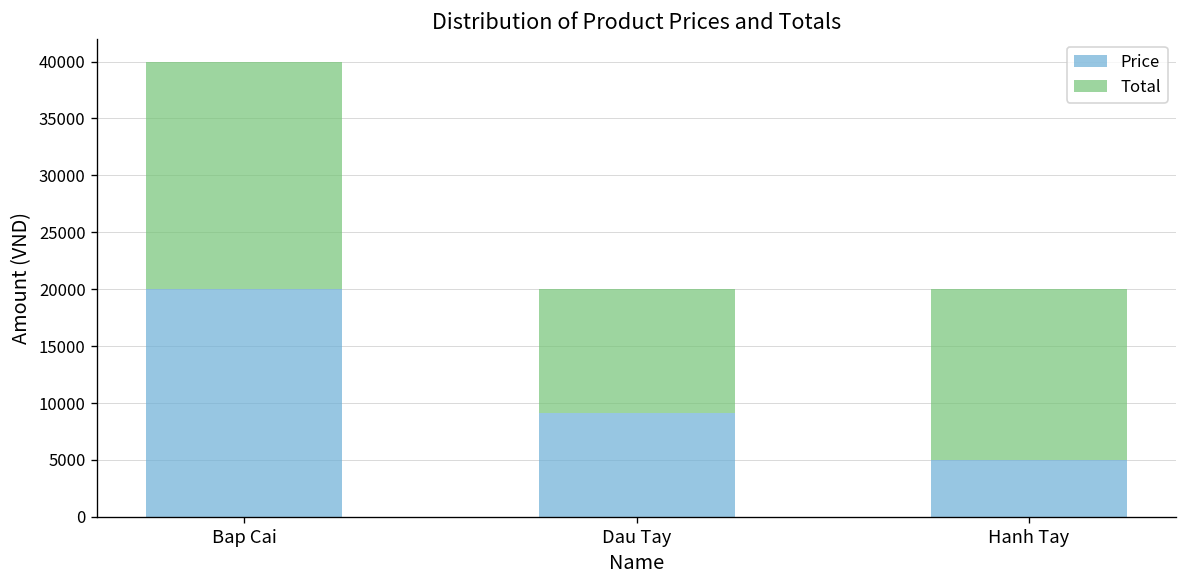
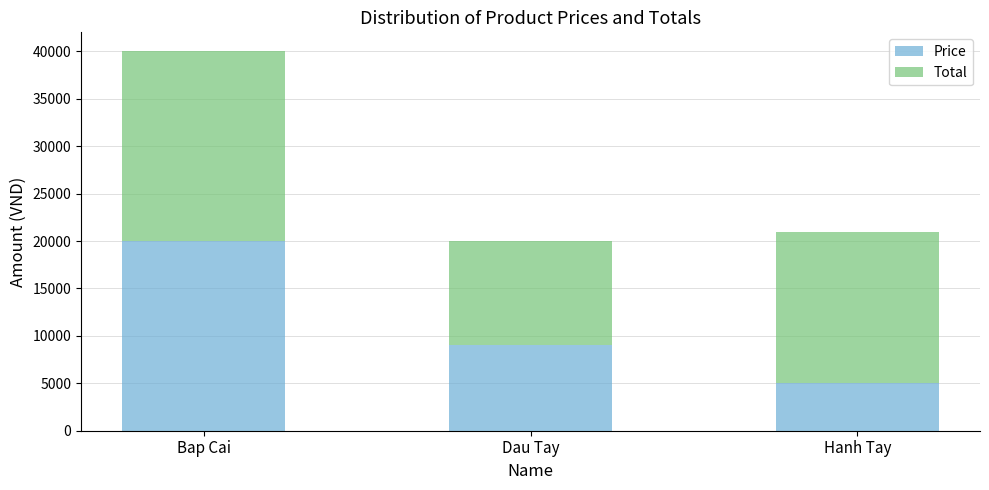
Total, Hanh Tay: 15000 -> 16000
